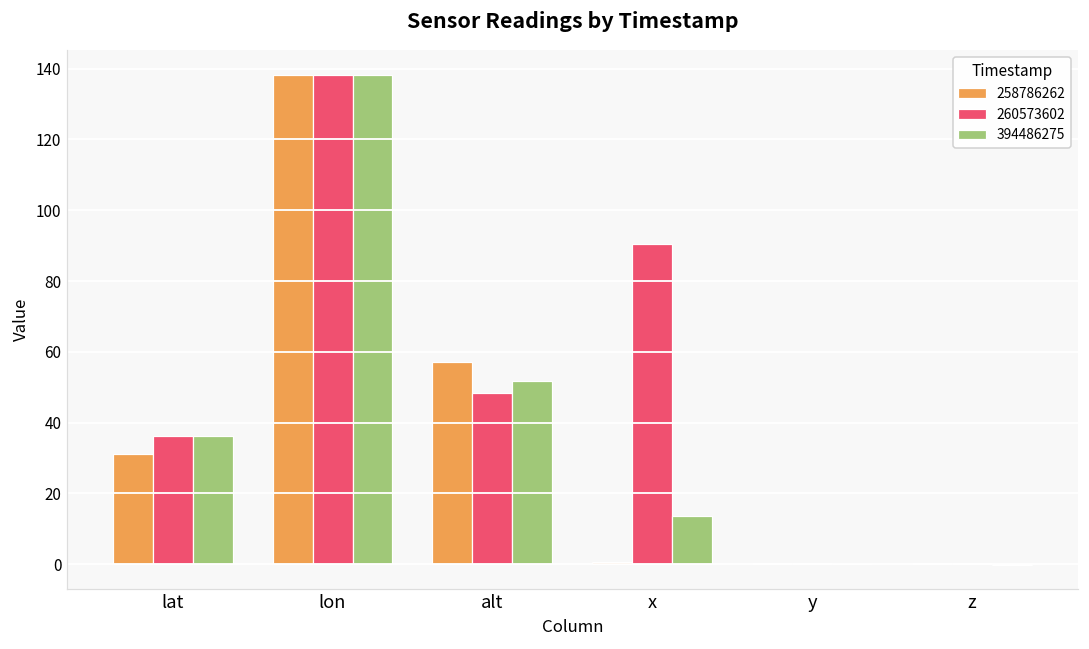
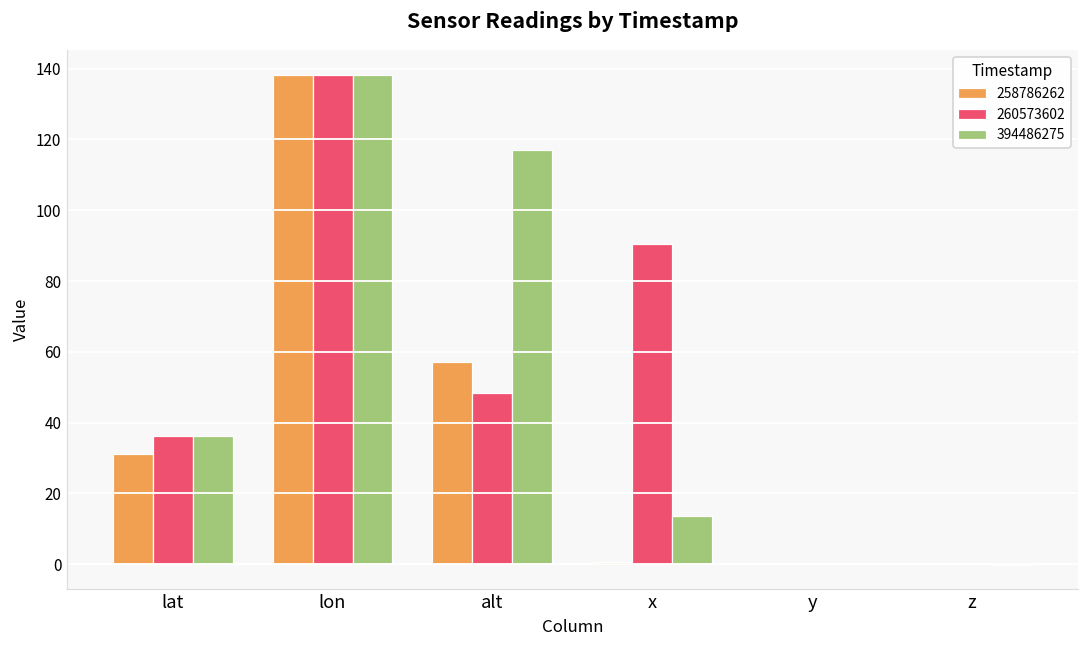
394486275, alt: 52 -> 117
